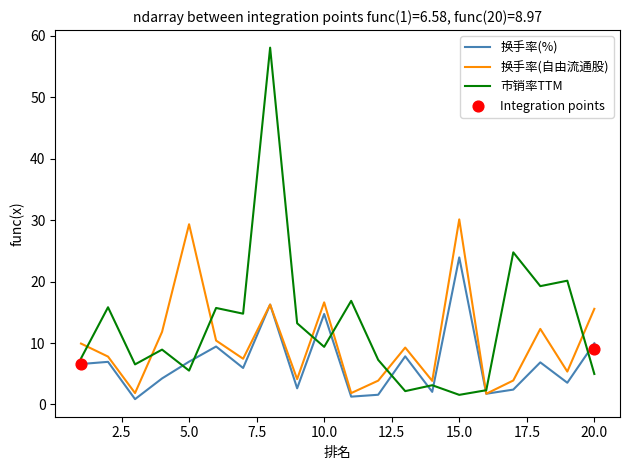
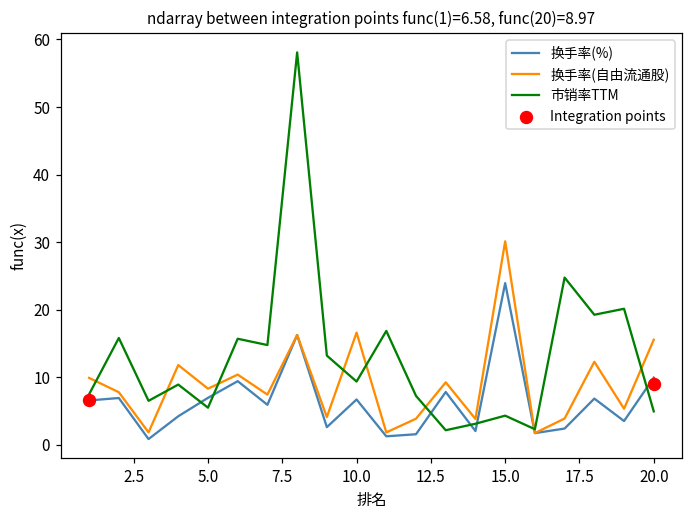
换手率(自由流通股), 5.0: 29 -> 8
换手率(%), 10.0: 15 -> 7
市销率TTM, 15.0: 2 -> 4
